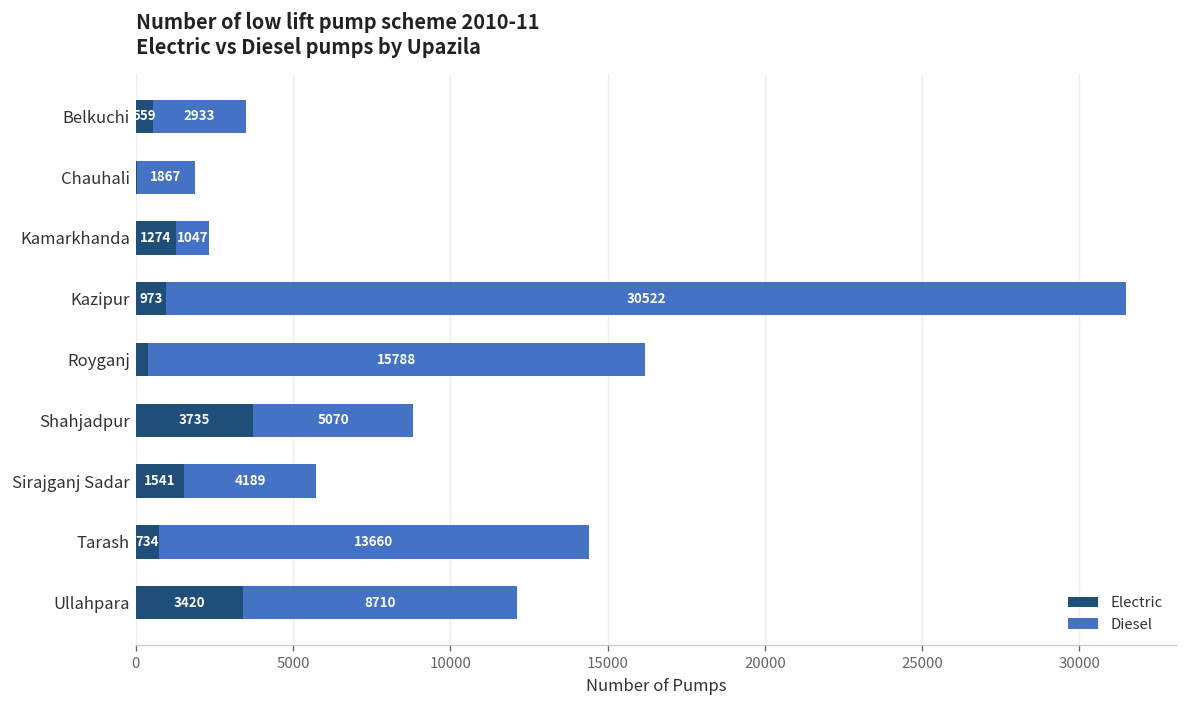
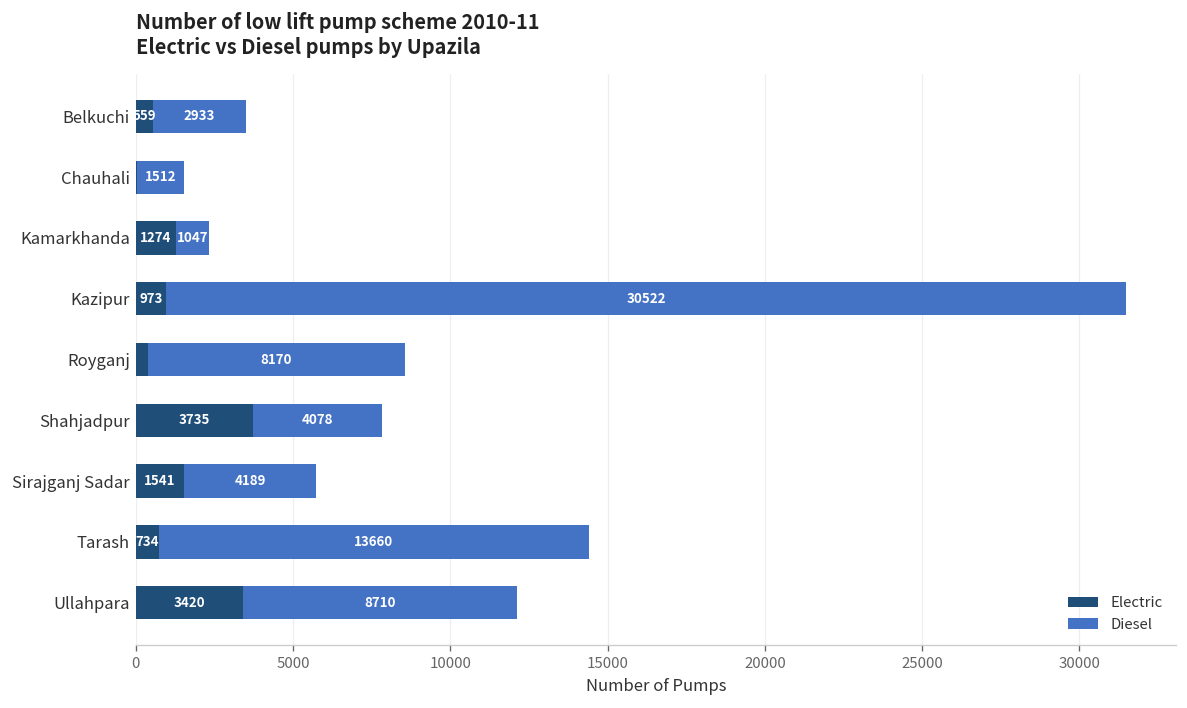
Diesel, Chauhali: 1867 -> 1512
Diesel, Royganj: 15788 -> 8170
Diesel, Shahjadpur: 5070 -> 4078
